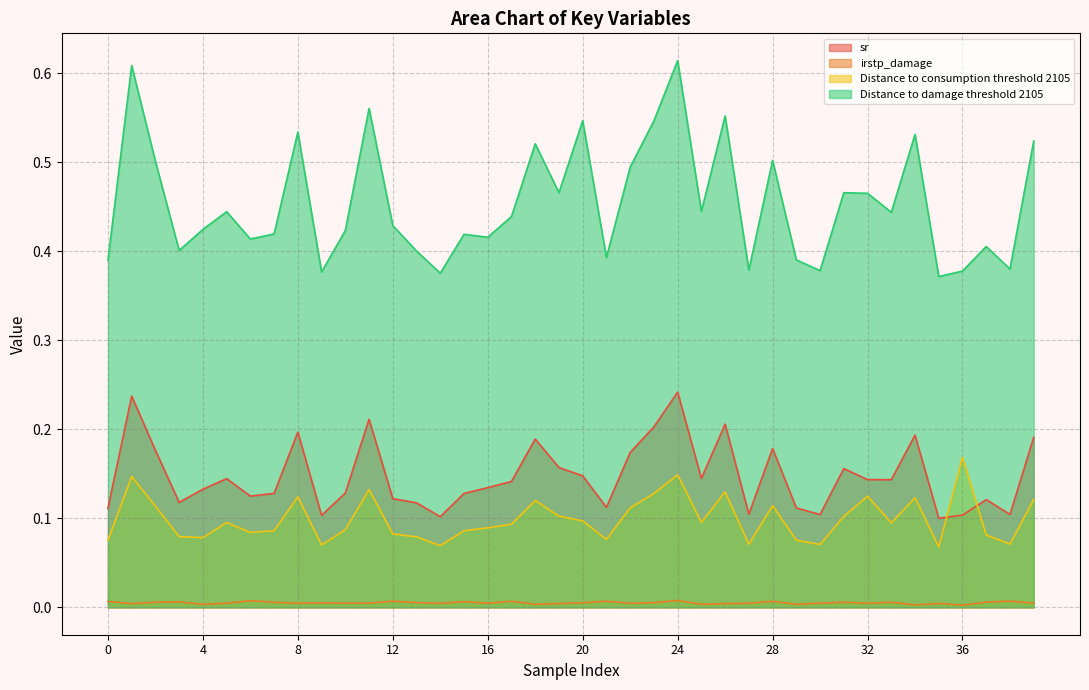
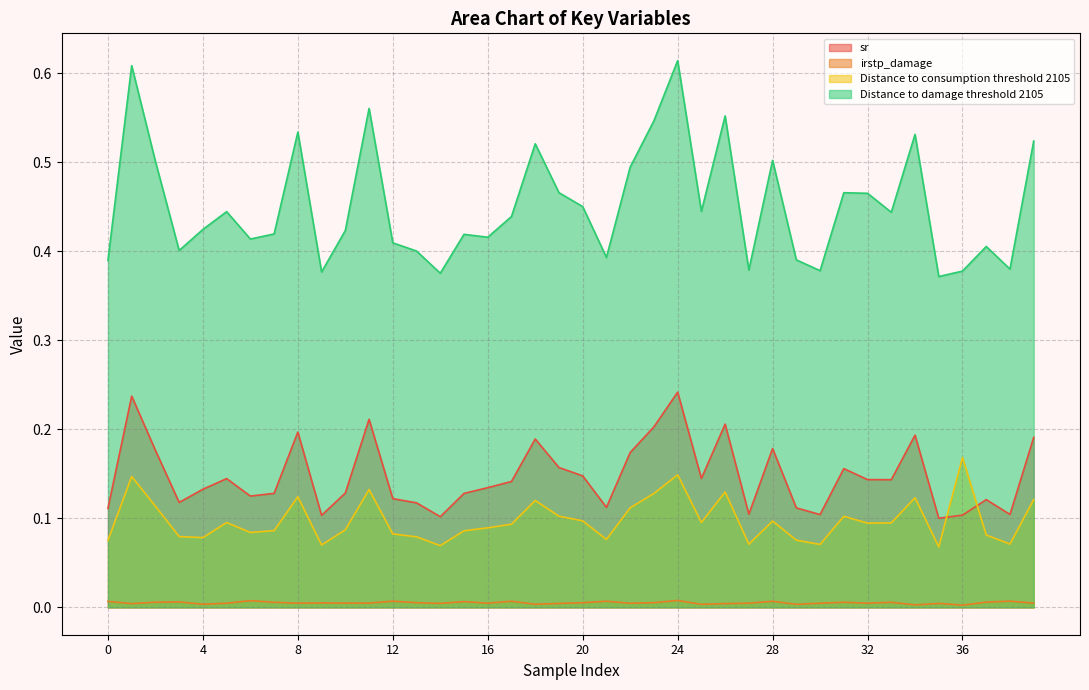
Distance to damage threshold 2105, 12: 0.43 -> 0.41
Distance to damage threshold 2105, 20: 0.55 -> 0.45
Distance to consumption threshold 2105, 28: 0.11 -> 0.10
Distance to consumption threshold 2105, 32: 0.12 -> 0.09
